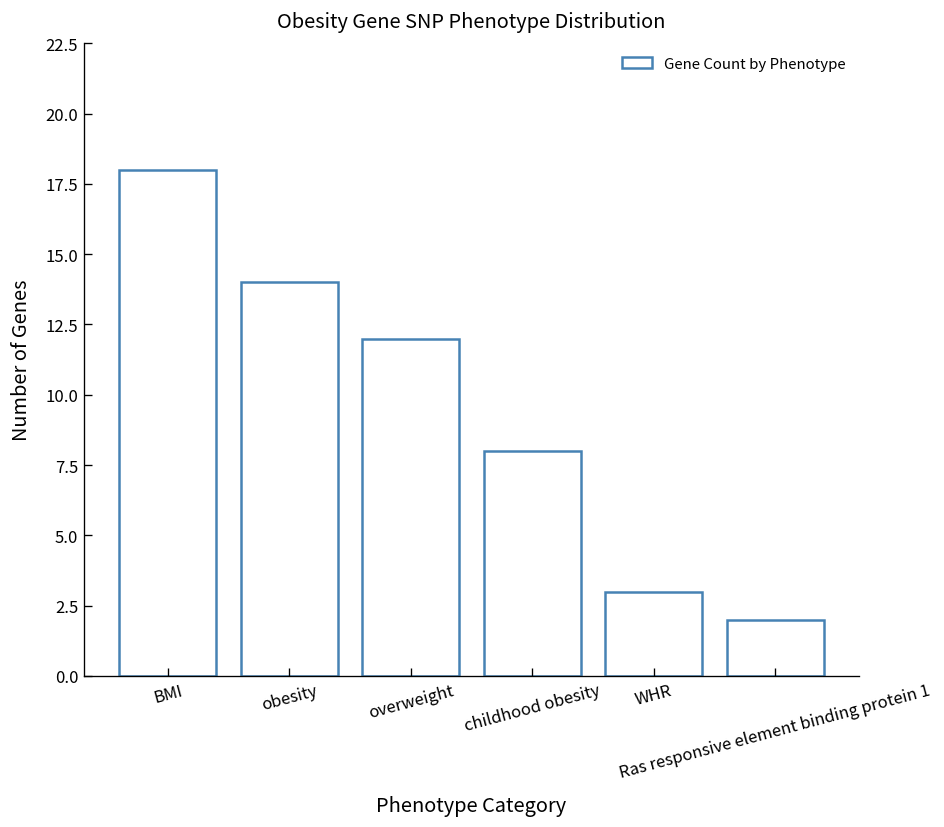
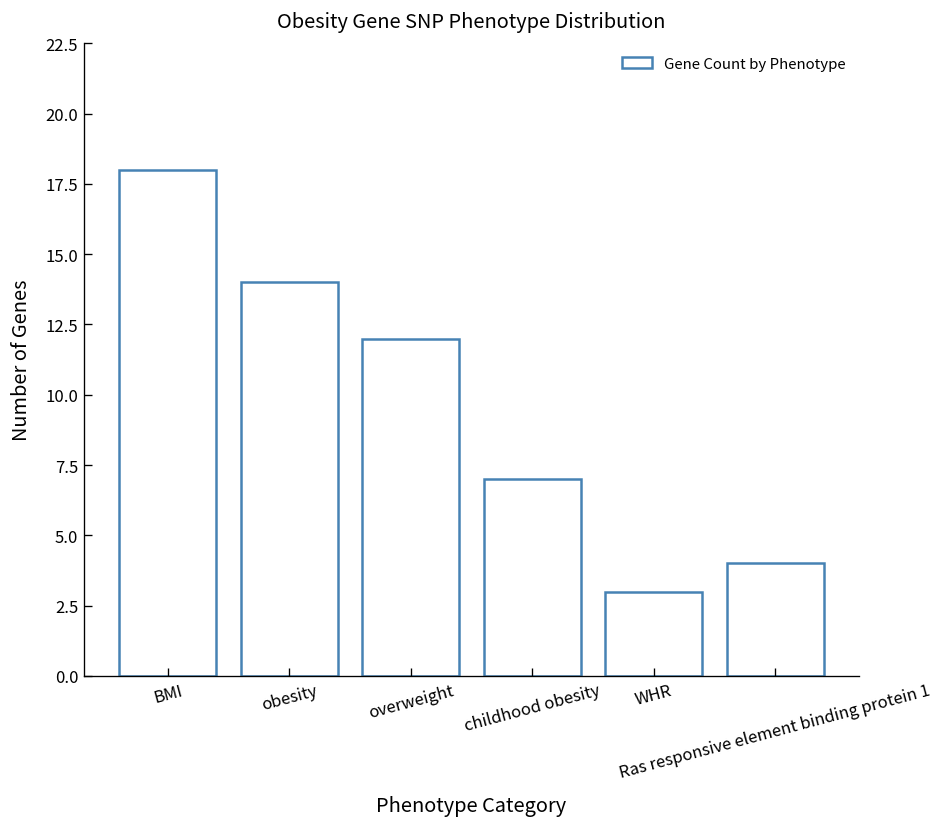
childhood obesity: 8 -> 7
Ras responsive element binding protein 1: 2 -> 4
